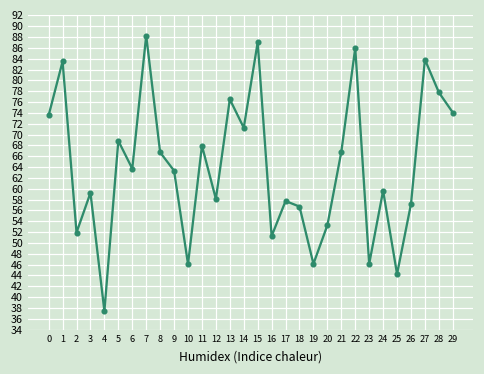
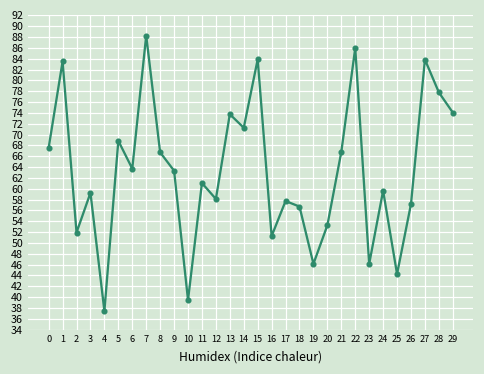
0: 74 -> 68
10: 46 -> 39
11: 68 -> 61
13: 77 -> 74
15: 87 -> 84
